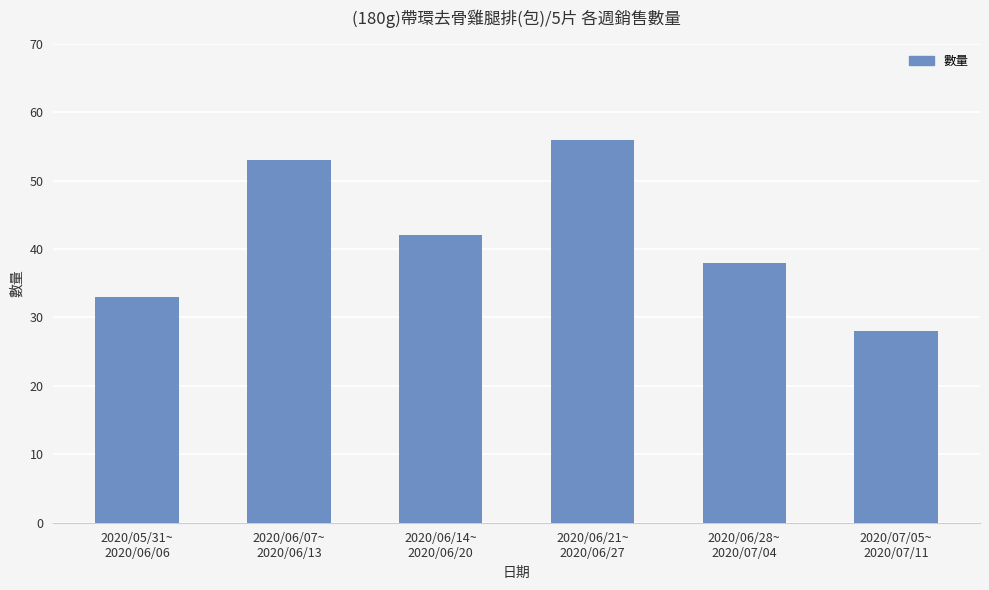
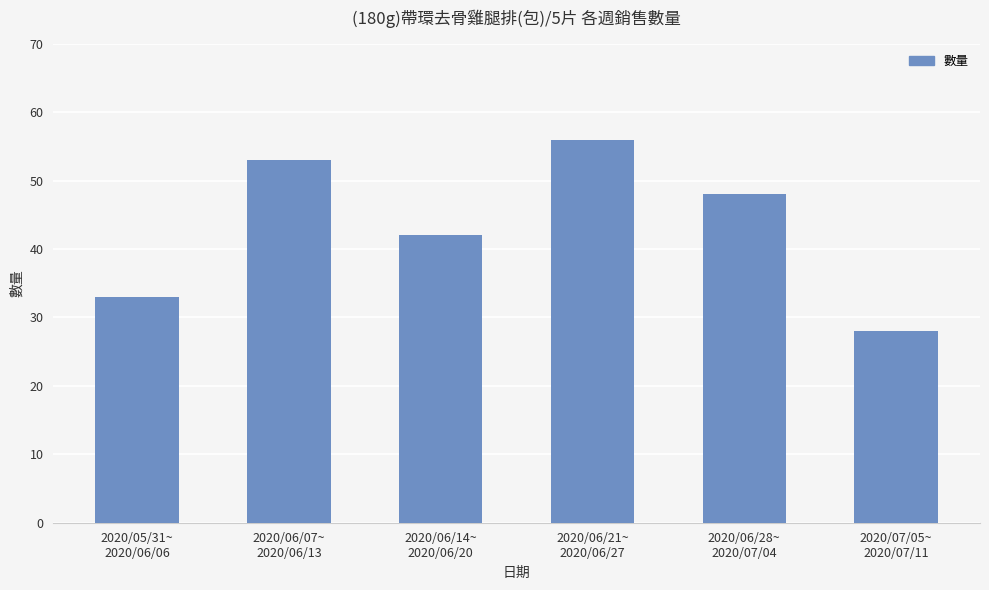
2020/06/28~ 2020/07/04: 38 -> 48
